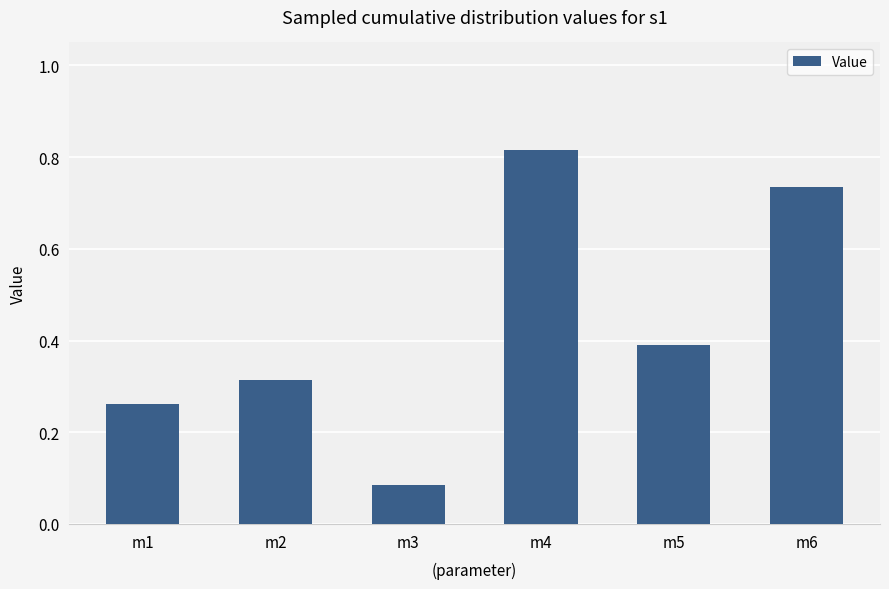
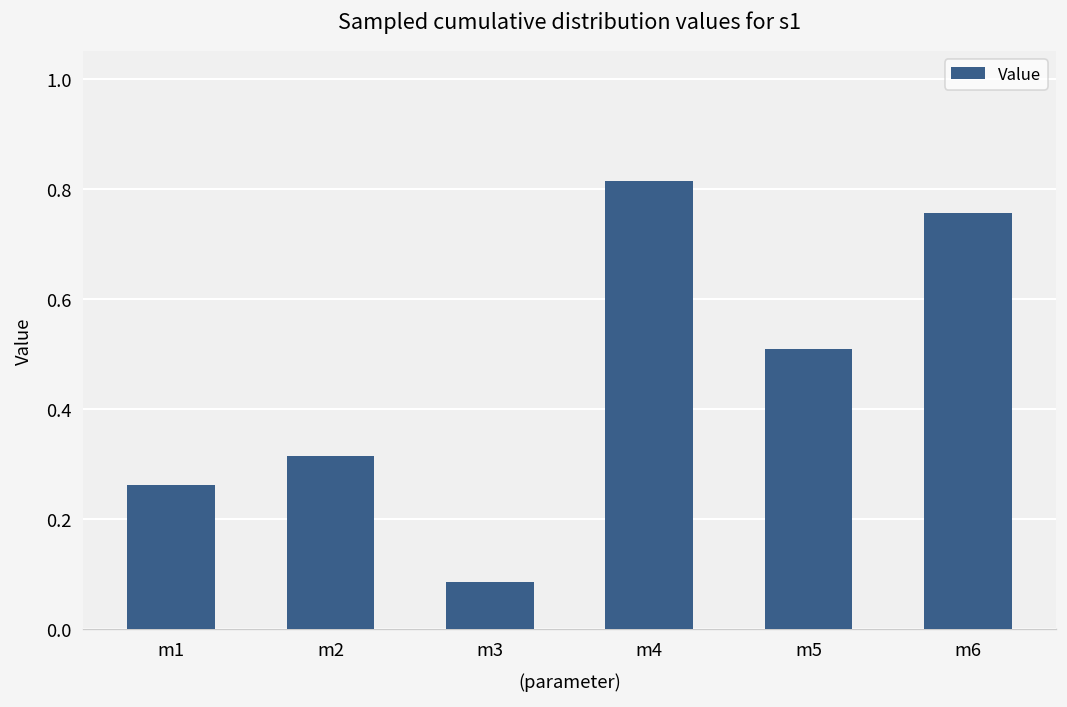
m5: 0.39 -> 0.51
m6: 0.73 -> 0.76
